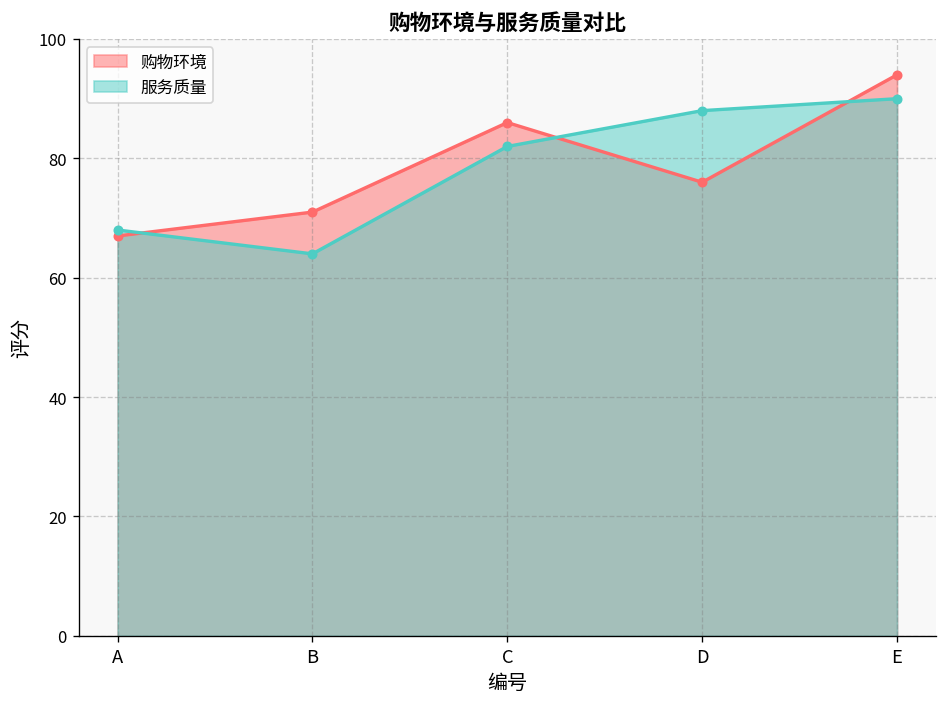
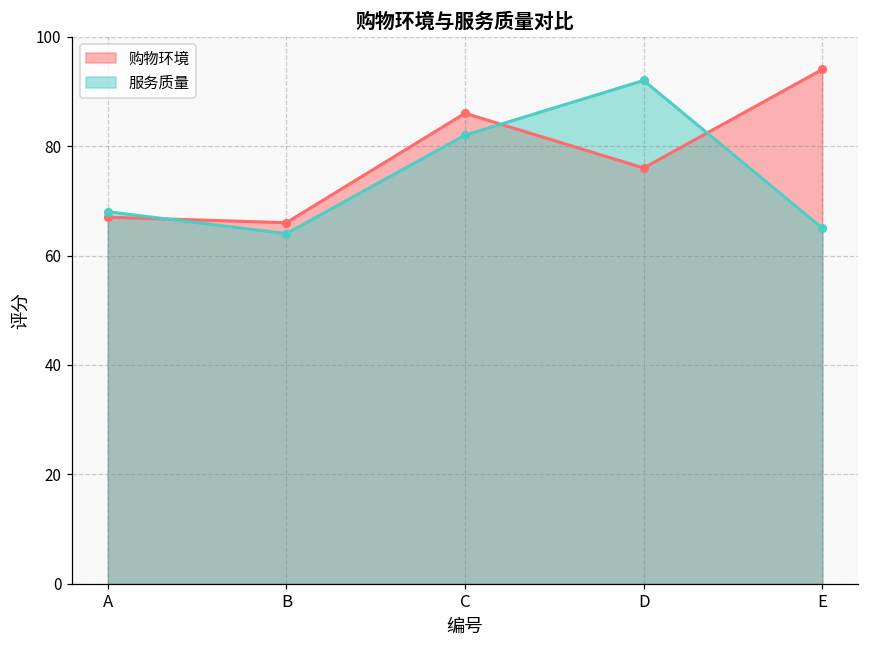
购物环境, B: 71 -> 66
服务质量, D: 88 -> 92
服务质量, E: 90 -> 65
